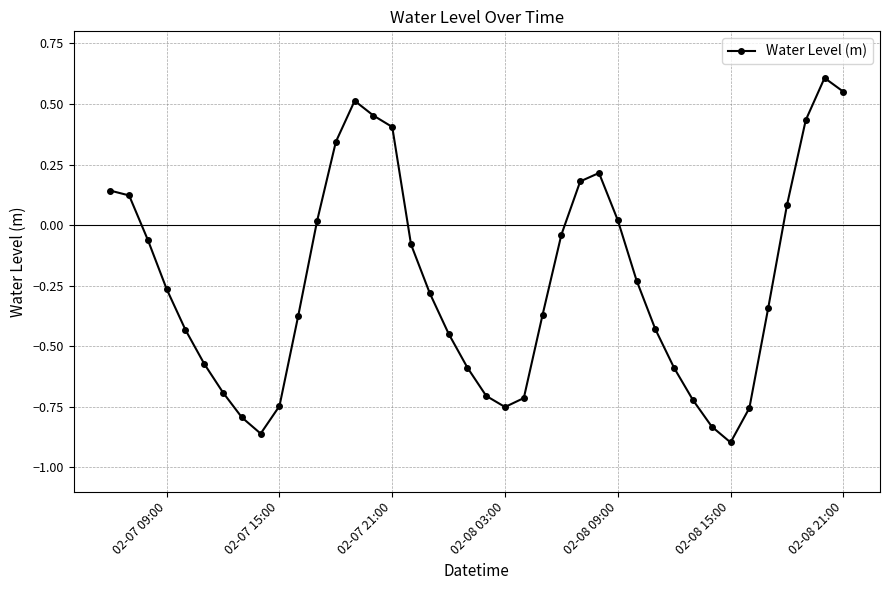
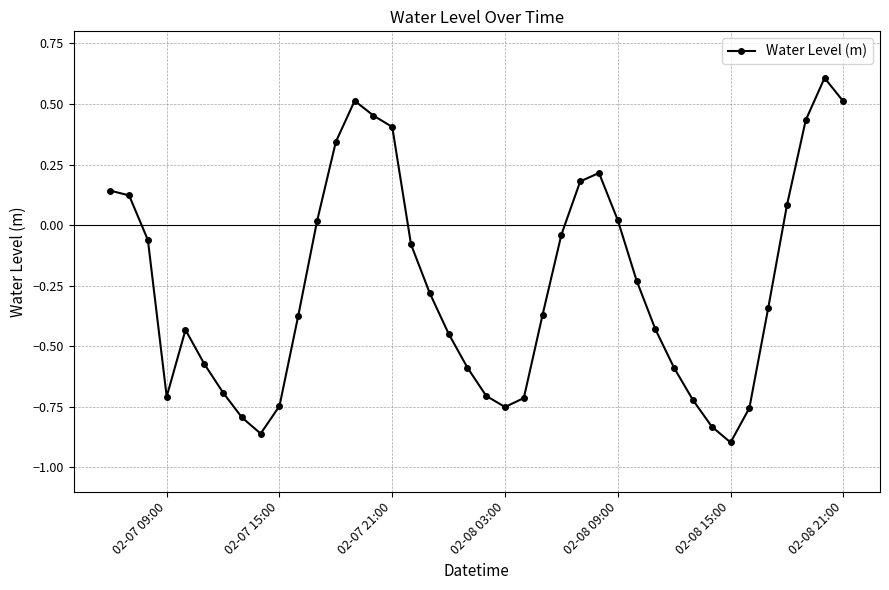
02-07 09:00: -0.26 -> -0.71
02-08 21:00: 0.55 -> 0.51
